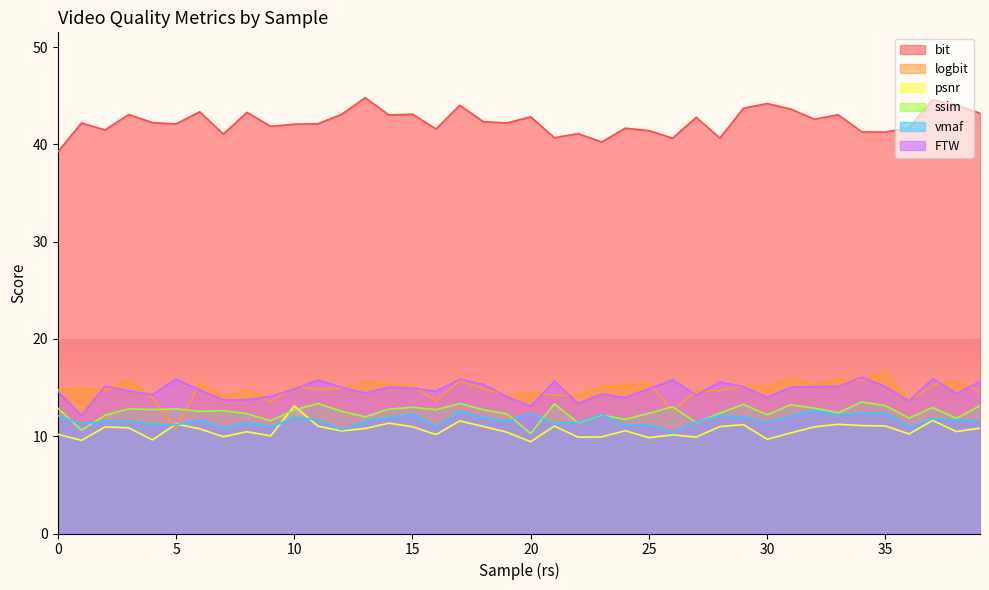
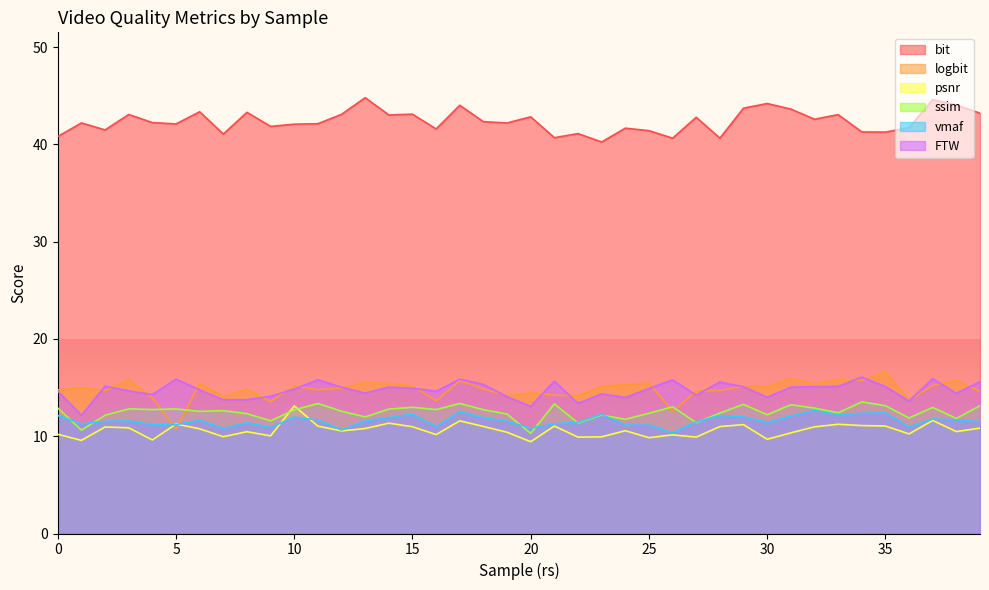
bit, 0: 39 -> 41
vmaf, 20: 12 -> 11
